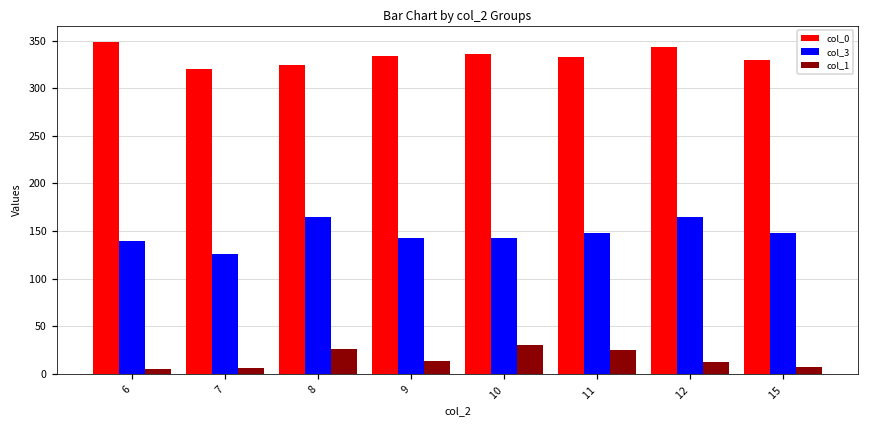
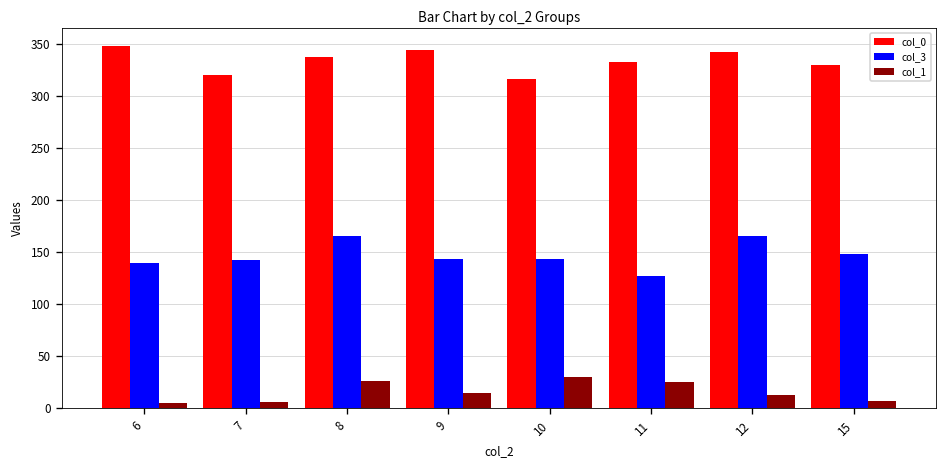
col_3, 7: 130 -> 140
col_0, 8: 320 -> 340
col_0, 9: 330 -> 340
col_0, 10: 340 -> 320
col_3, 11: 150 -> 130
